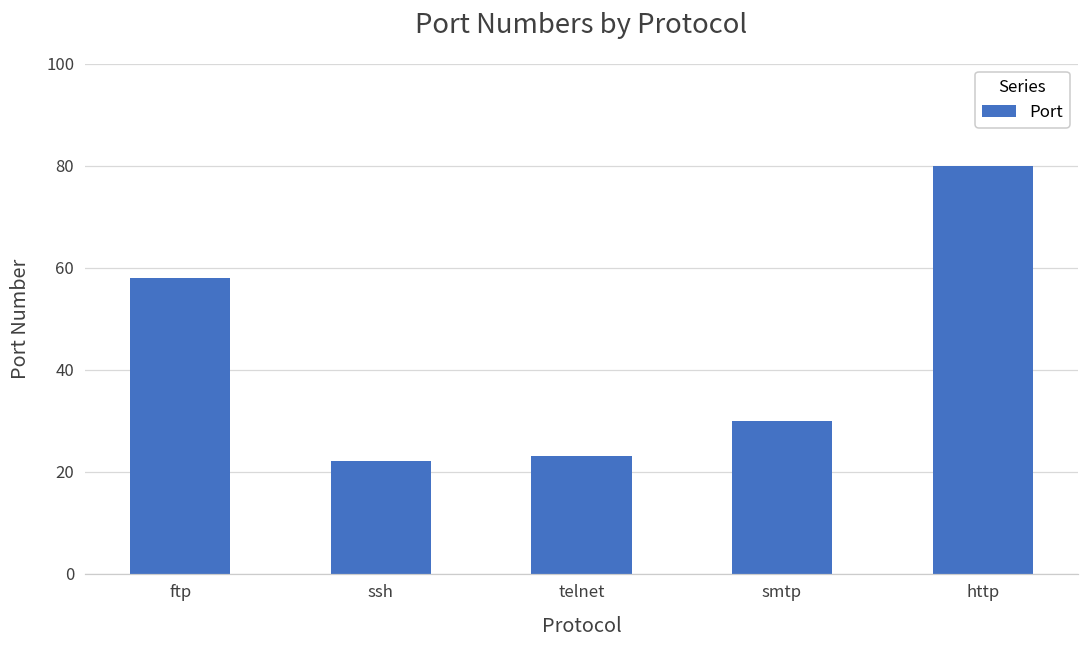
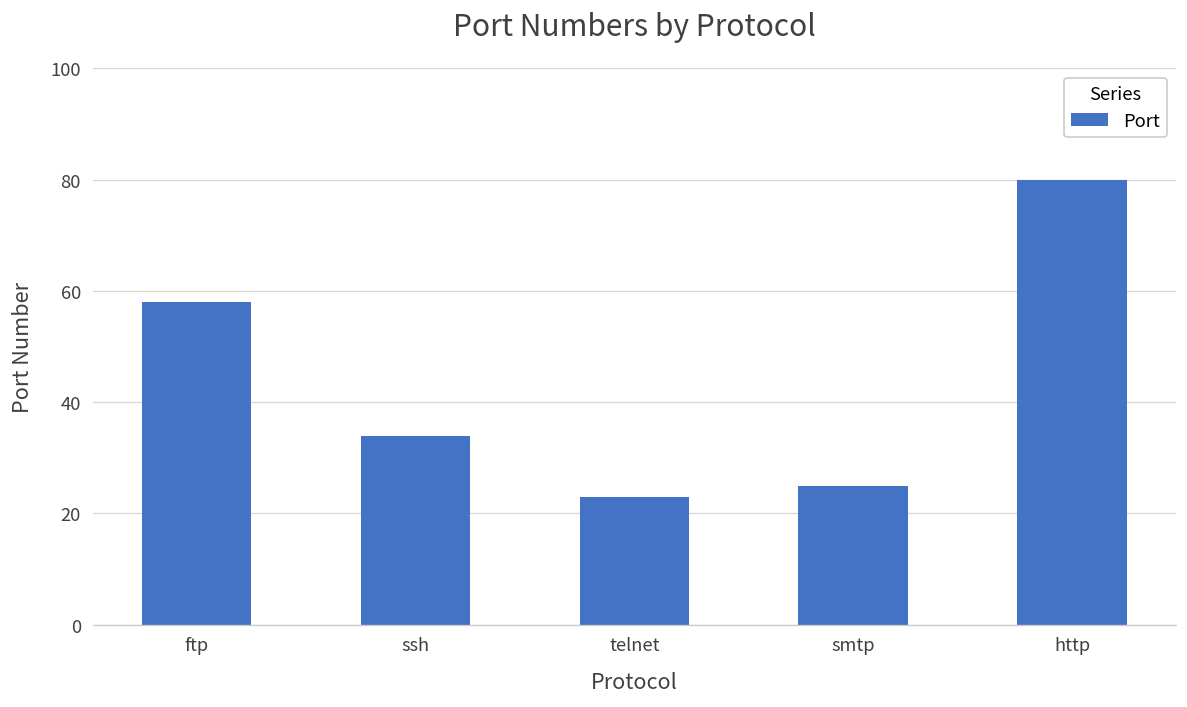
ssh: 22 -> 34
smtp: 30 -> 25
